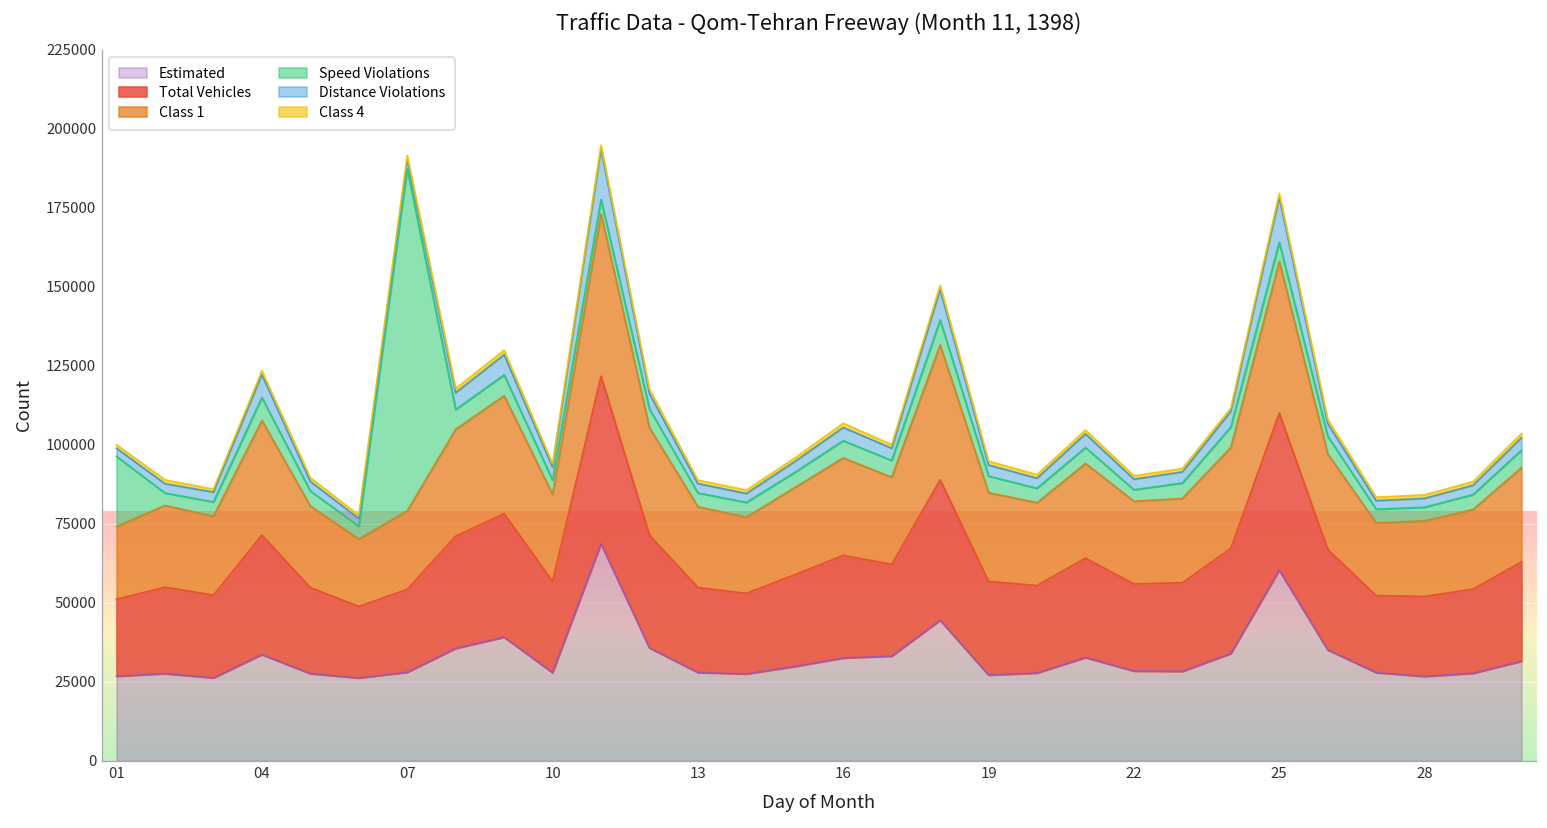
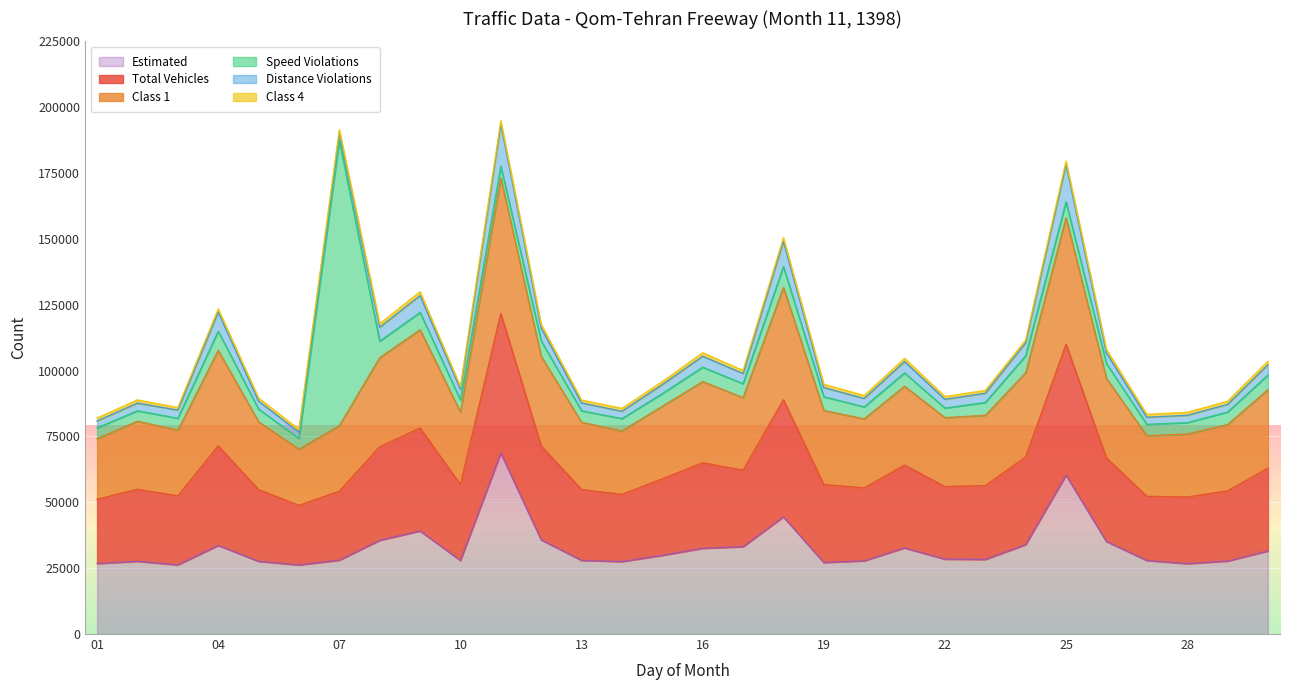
Speed Violations, 01: 22000 -> 4000
